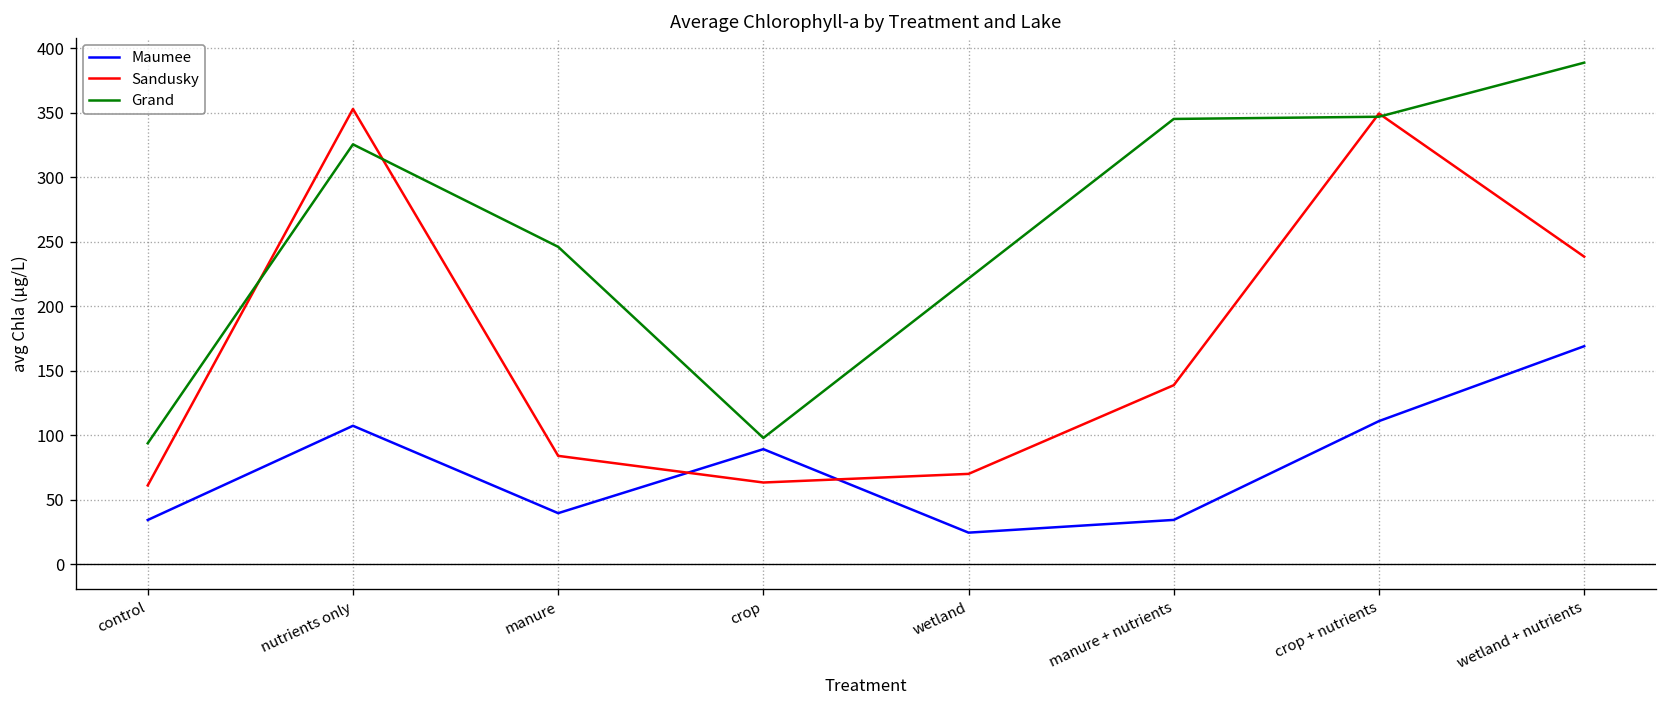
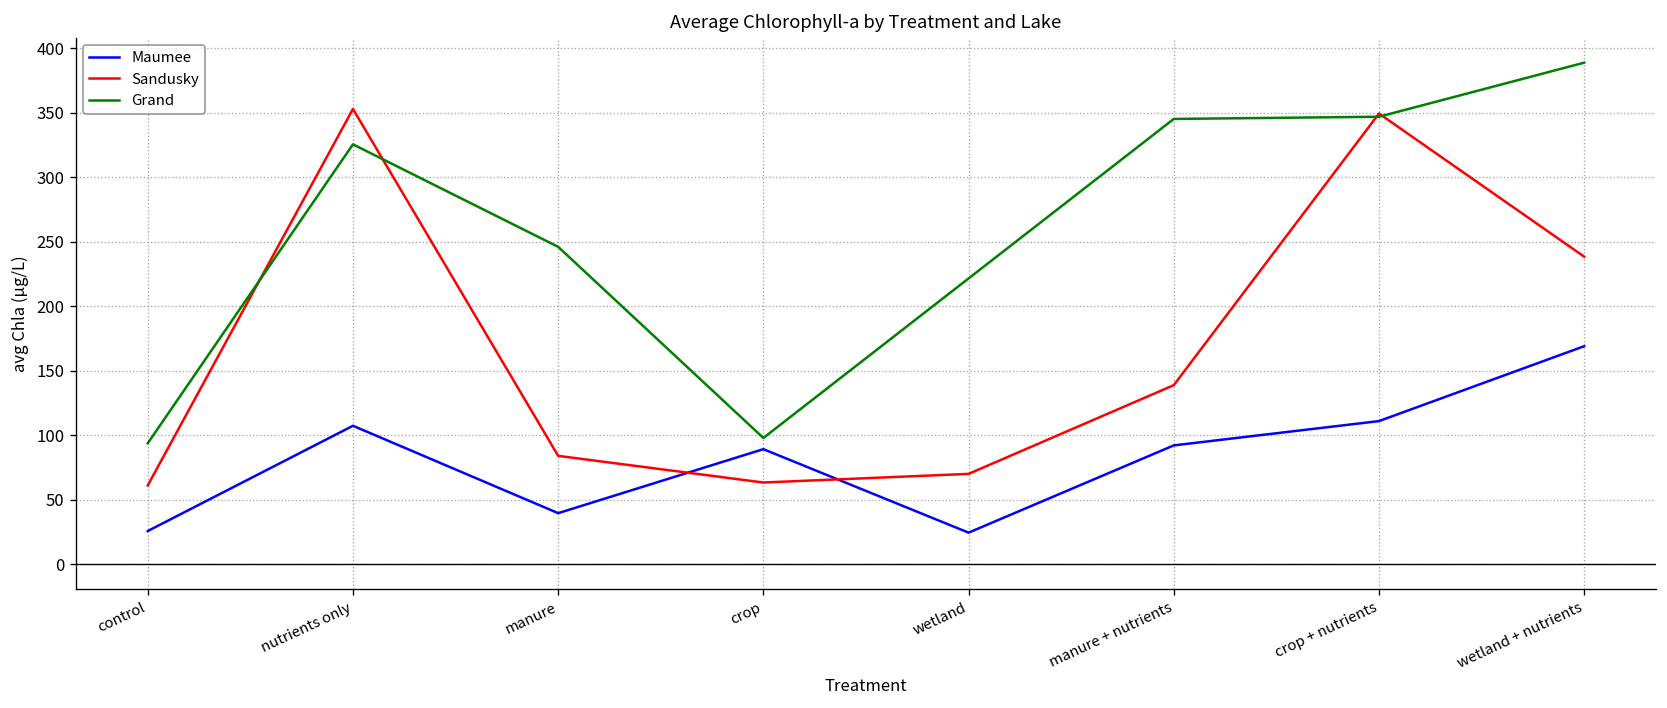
Maumee, control: 34 -> 26
Maumee, manure + nutrients: 34 -> 92
